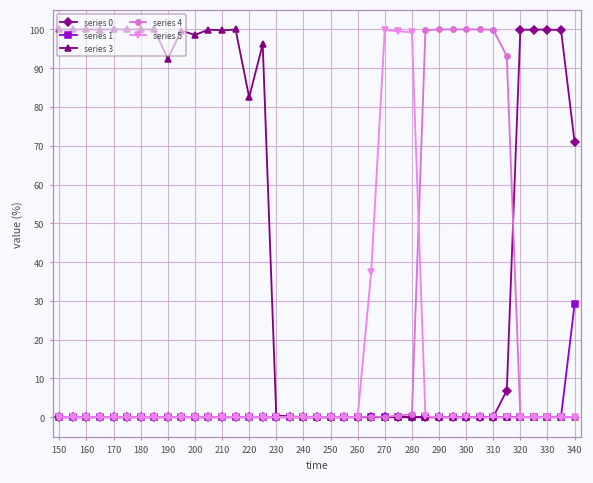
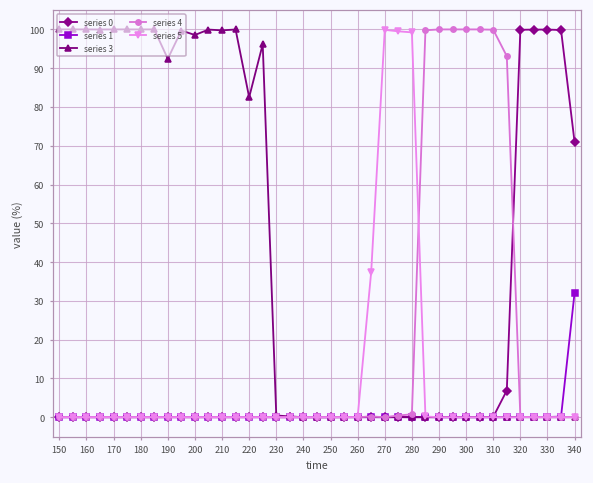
series 1, 340: 29 -> 32
